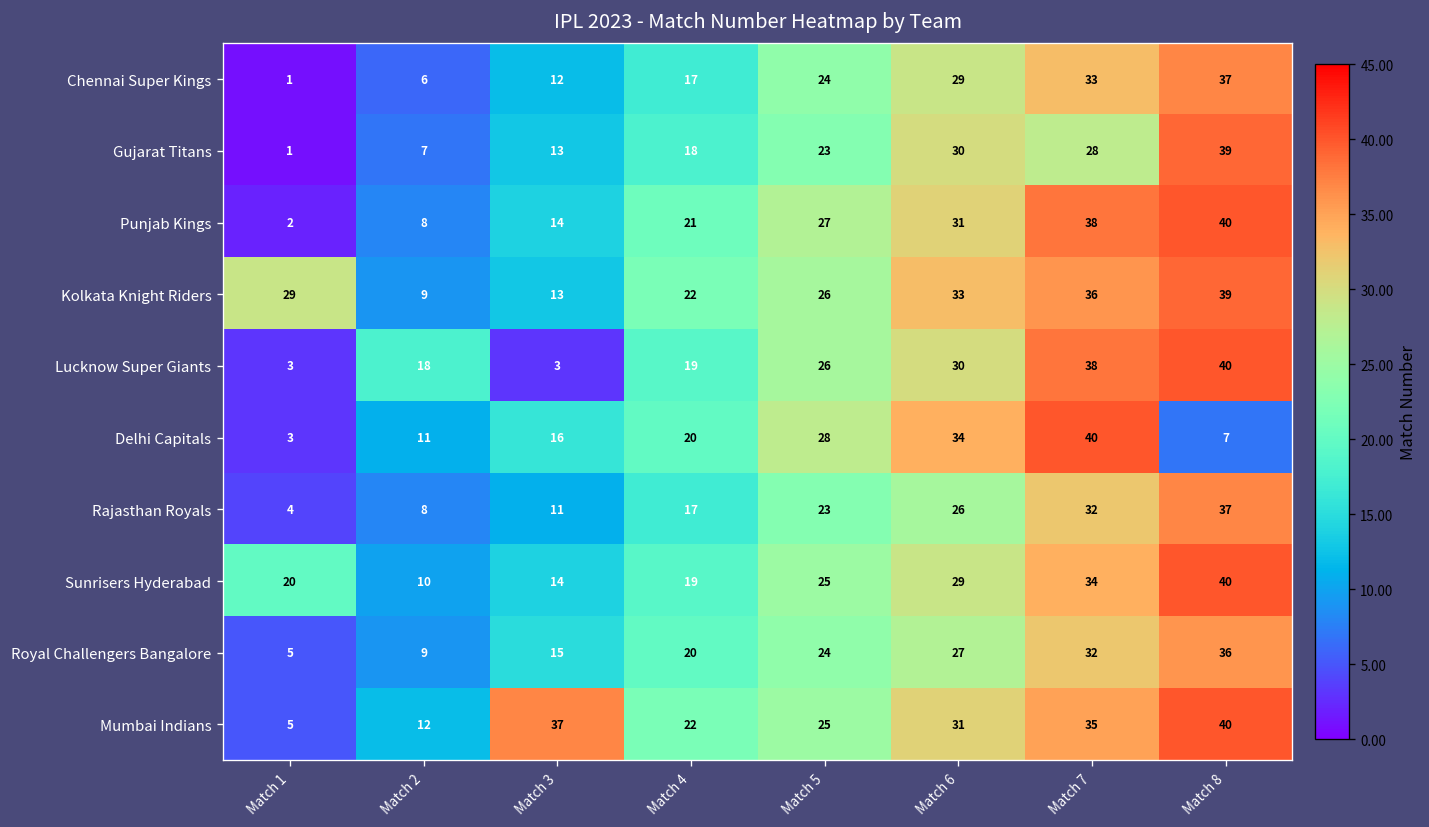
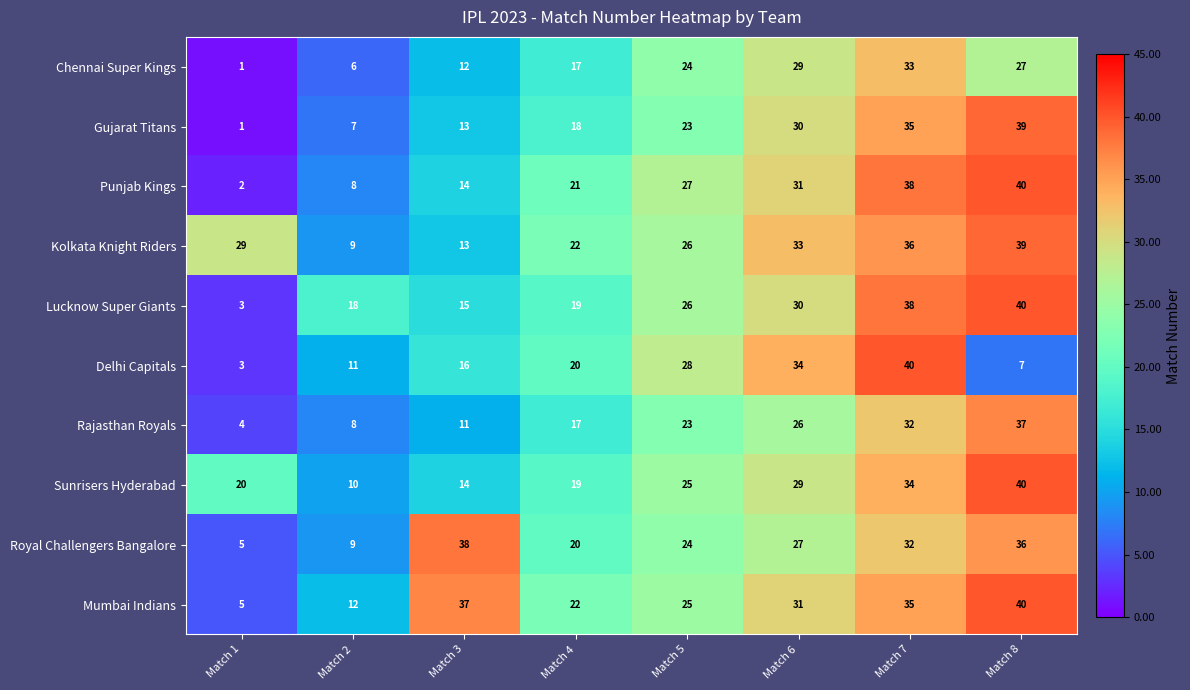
Chennai Super Kings, Match 8: 37 -> 27
Gujarat Titans, Match 7: 28 -> 35
Lucknow Super Giants, Match 3: 3 -> 15
Royal Challengers Bangalore, Match 3: 15 -> 38
